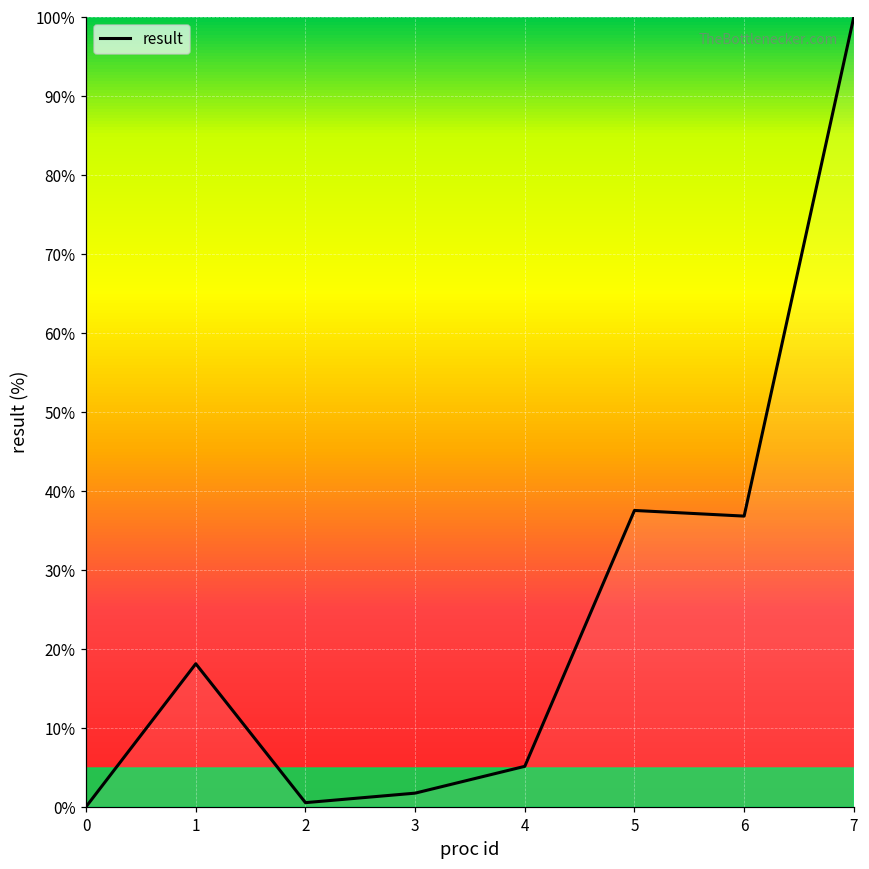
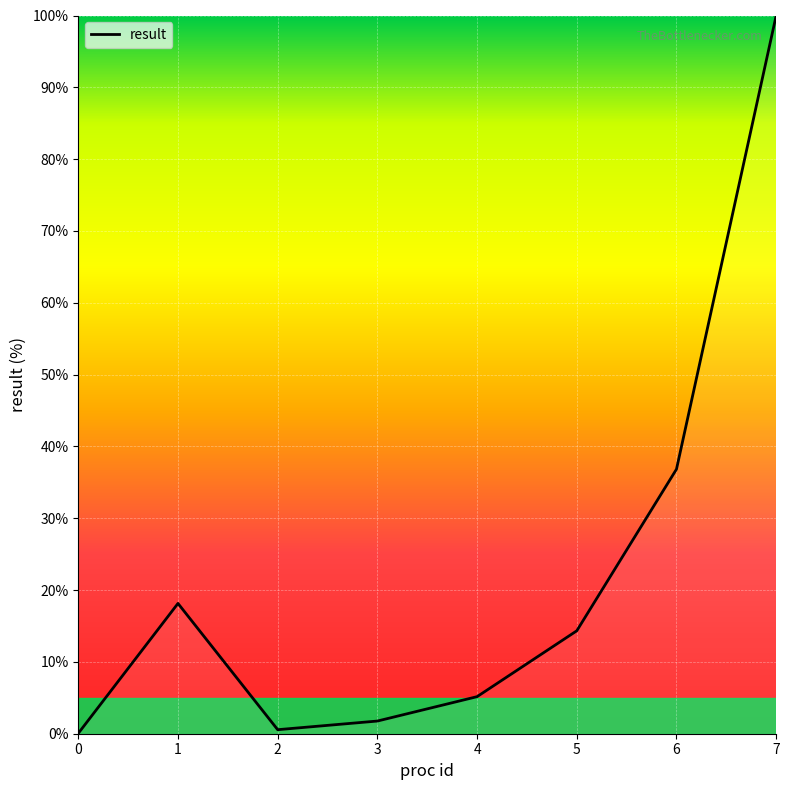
5: 38% -> 14%
